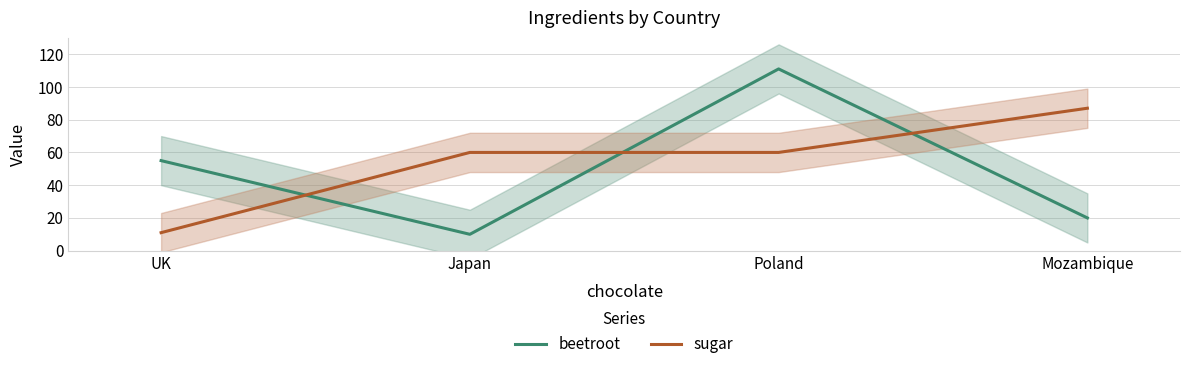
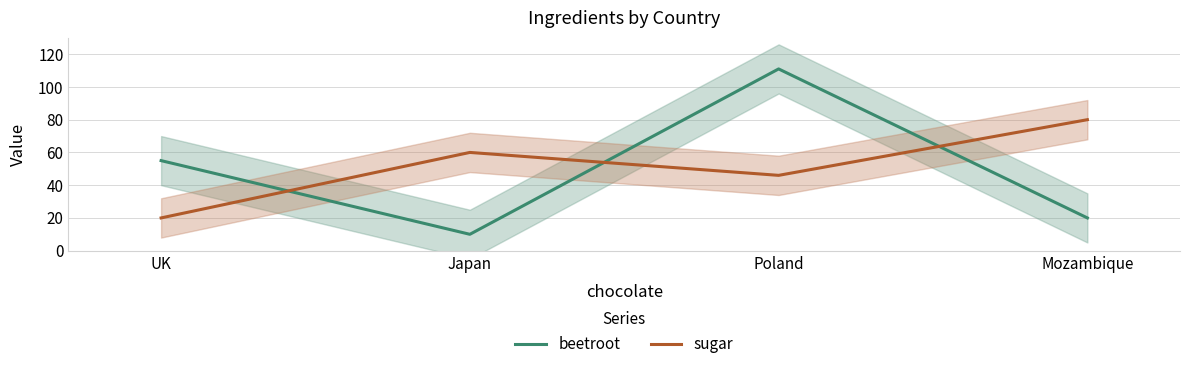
sugar, UK: 11 -> 20
sugar, Poland: 60 -> 46
sugar, Mozambique: 87 -> 80
